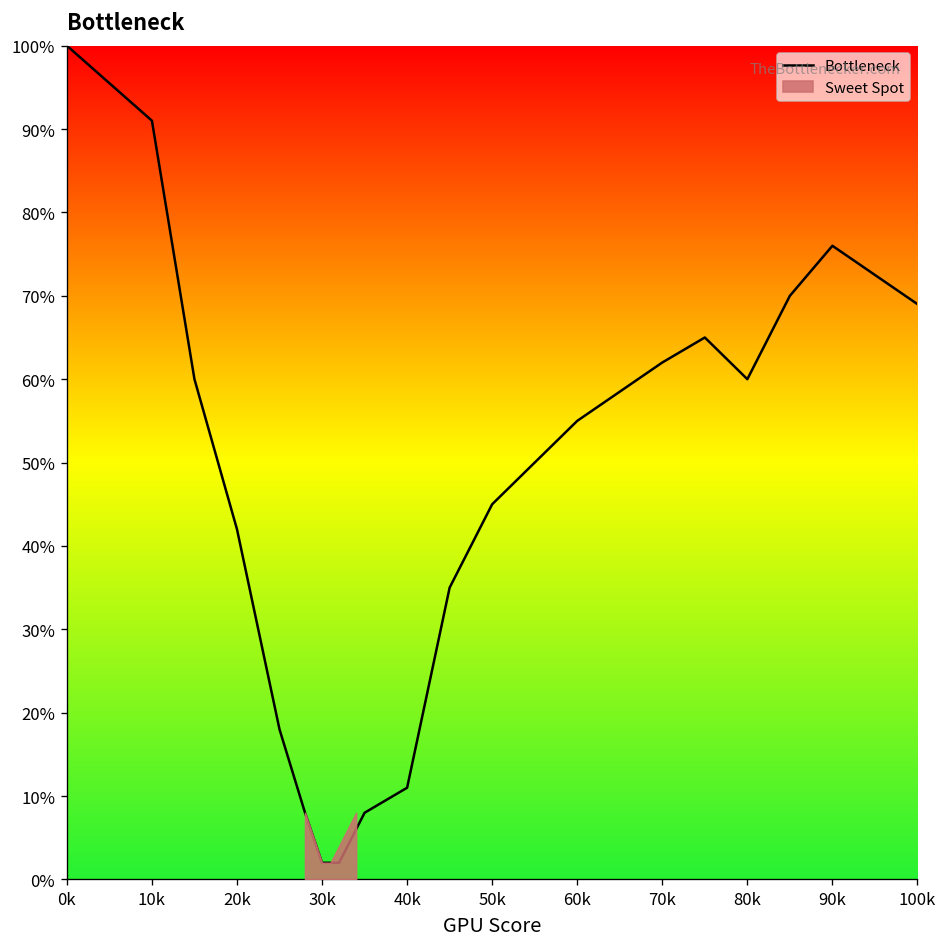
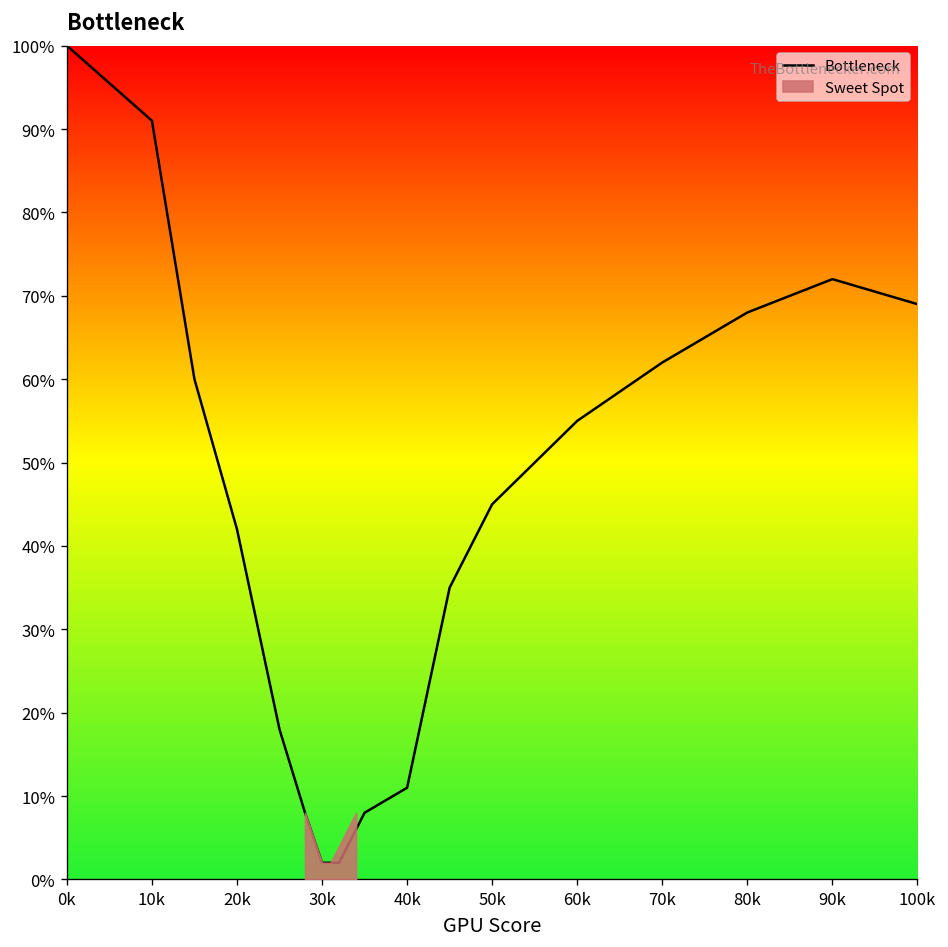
Bottleneck, 80k: 60% -> 68%
Bottleneck, 90k: 76% -> 72%
